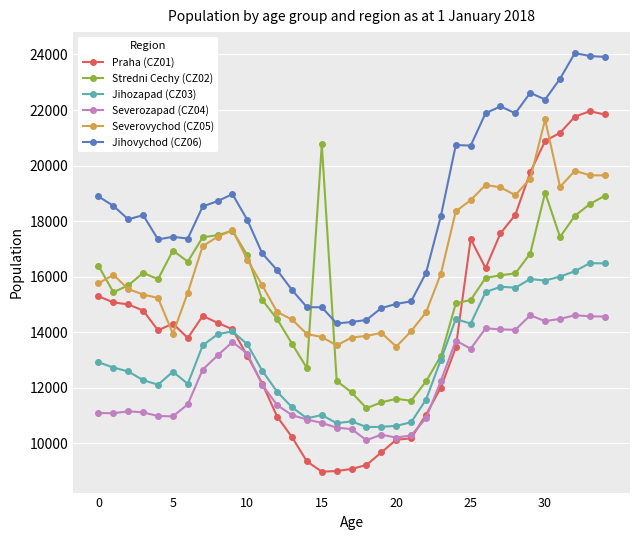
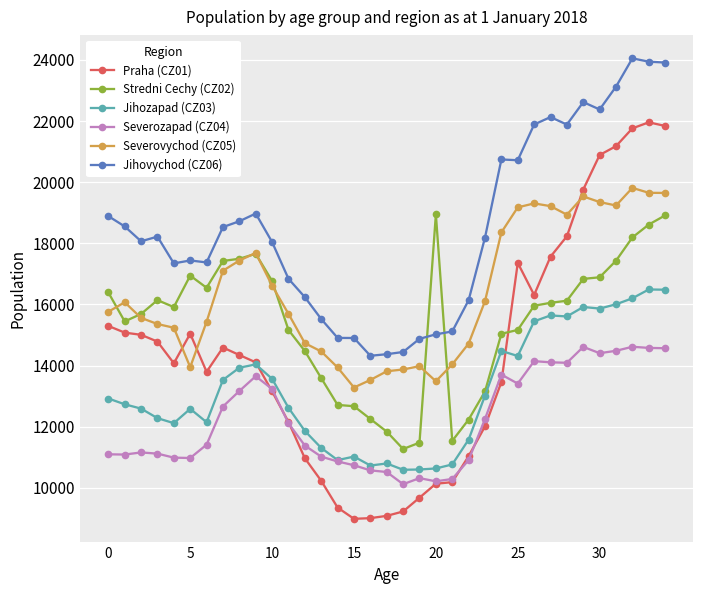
Praha (CZ01), 5: 14300 -> 15000
Stredni Cechy (CZ02), 15: 20800 -> 12700
Severovychod (CZ05), 15: 13800 -> 13300
Stredni Cechy (CZ02), 20: 11600 -> 18900
Severovychod (CZ05), 25: 18800 -> 19200
Stredni Cechy (CZ02), 30: 19000 -> 16900
Severovychod (CZ05), 30: 21700 -> 19300
